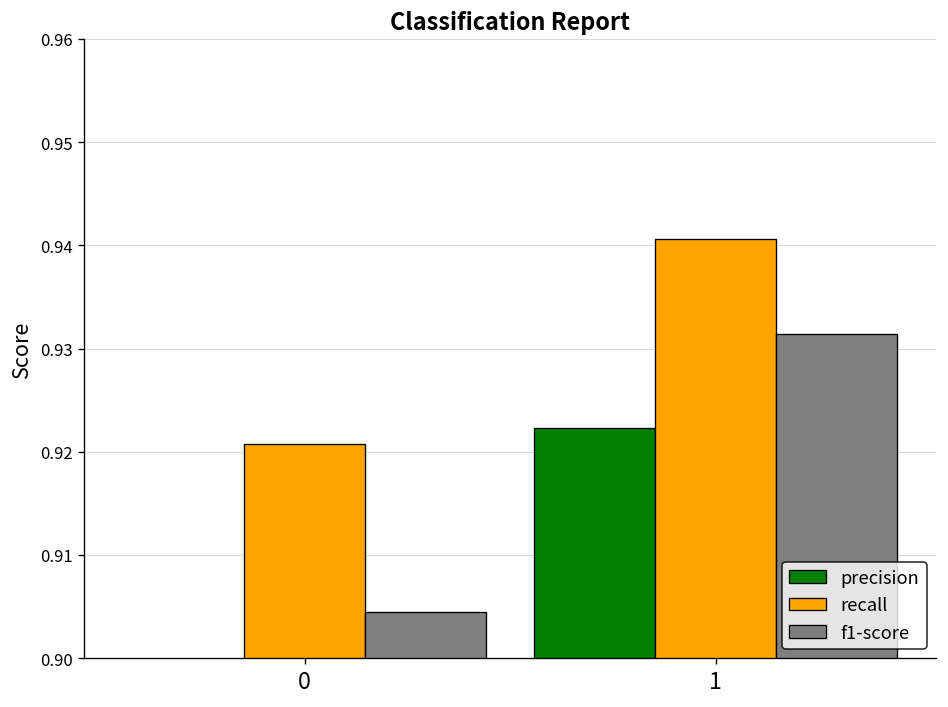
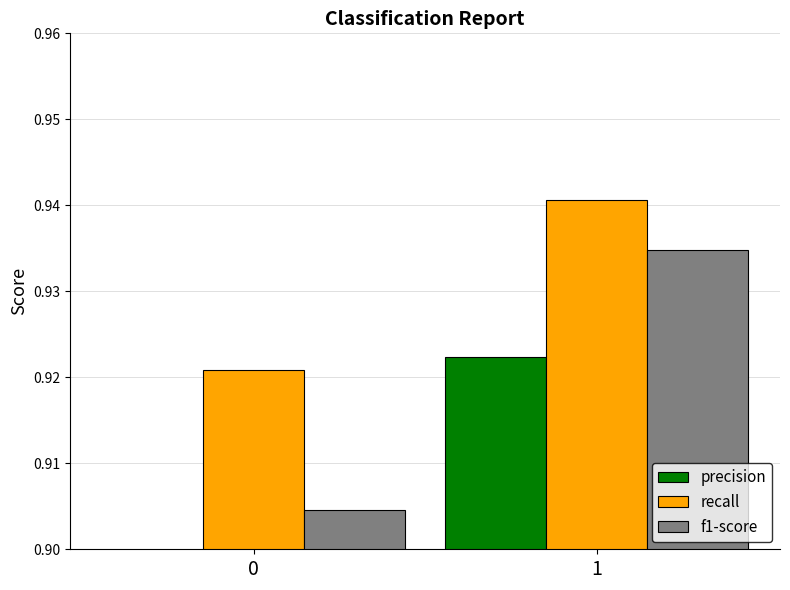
f1-score, 1: 0.931 -> 0.935
